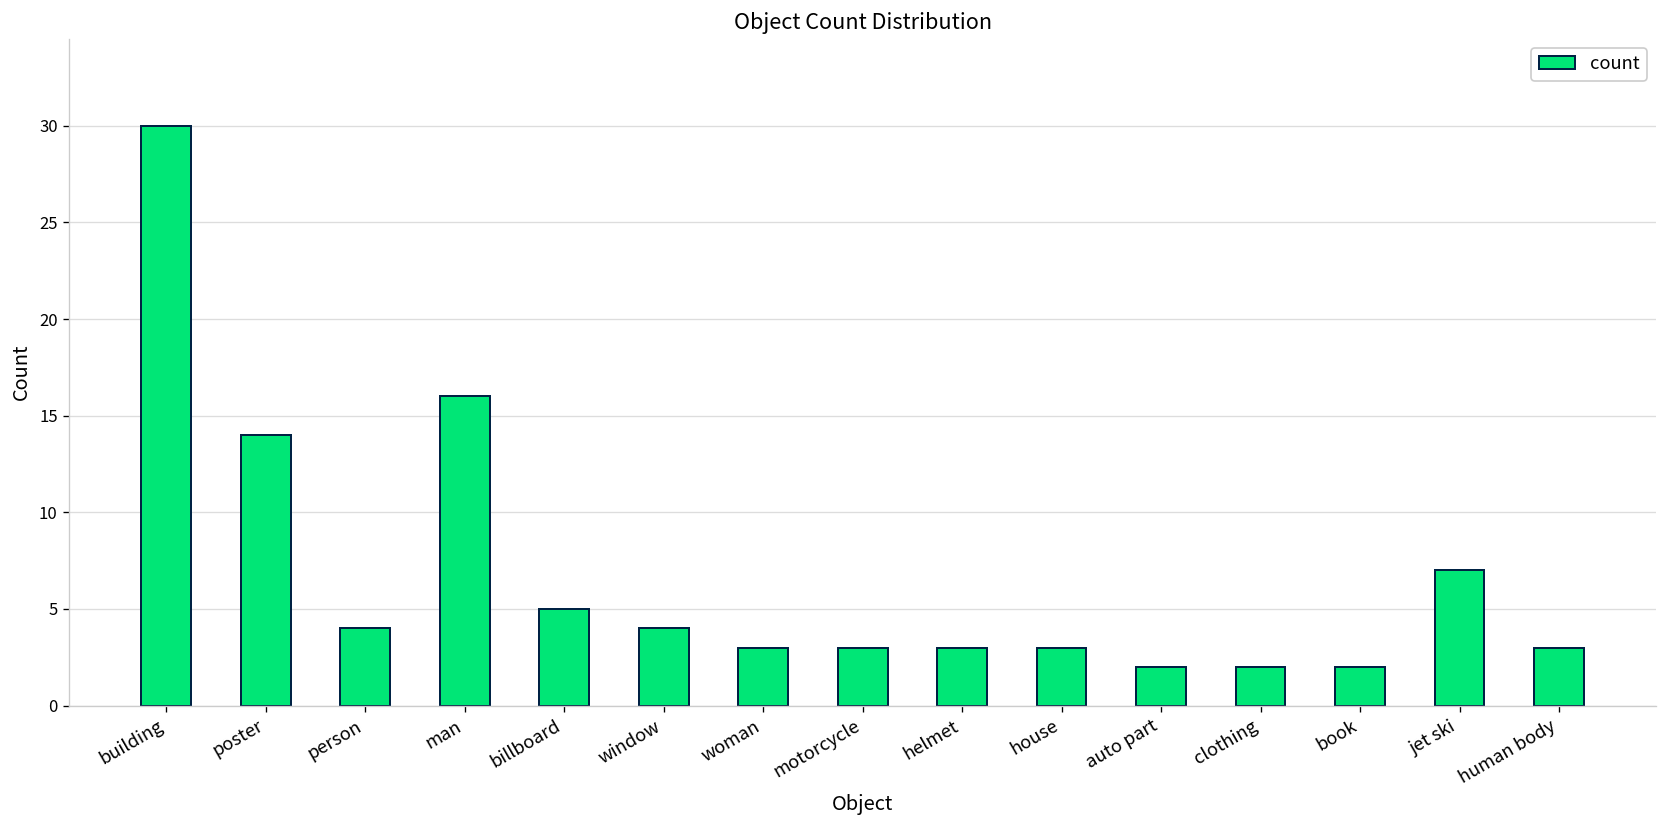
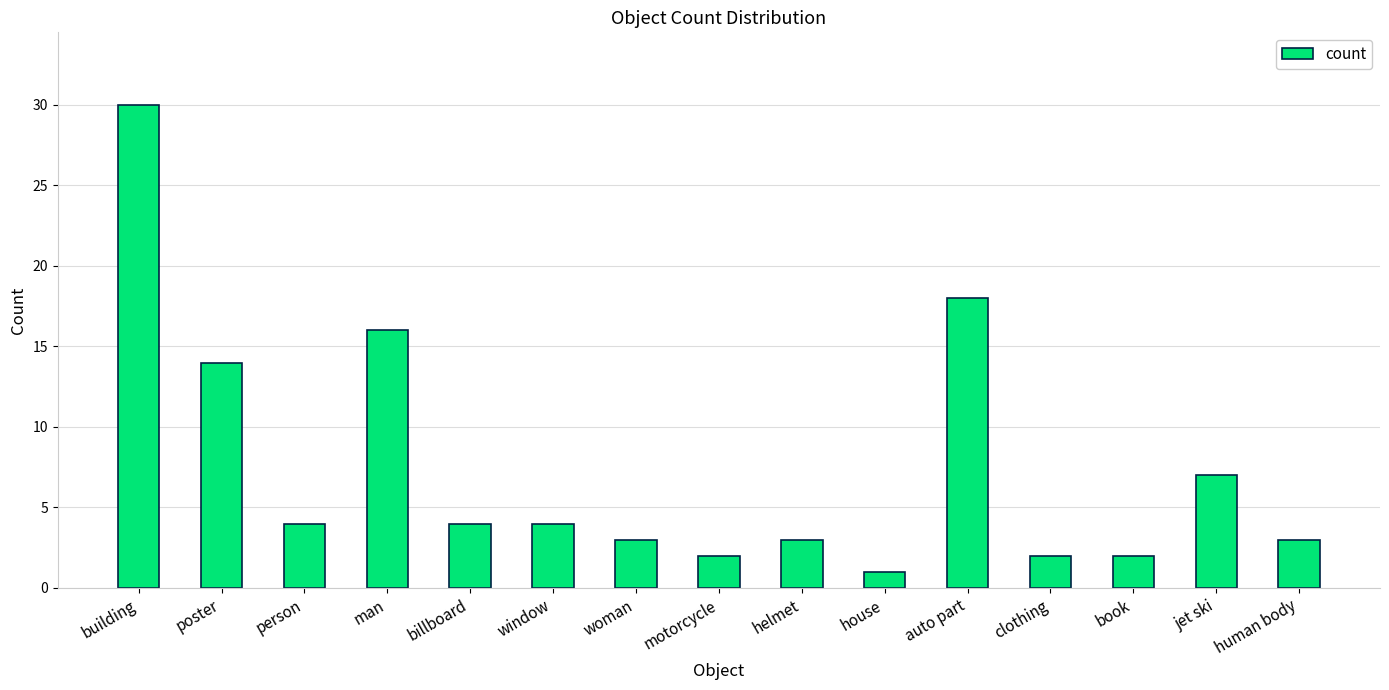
billboard: 5 -> 4
motorcycle: 3 -> 2
house: 3 -> 1
auto part: 2 -> 18
